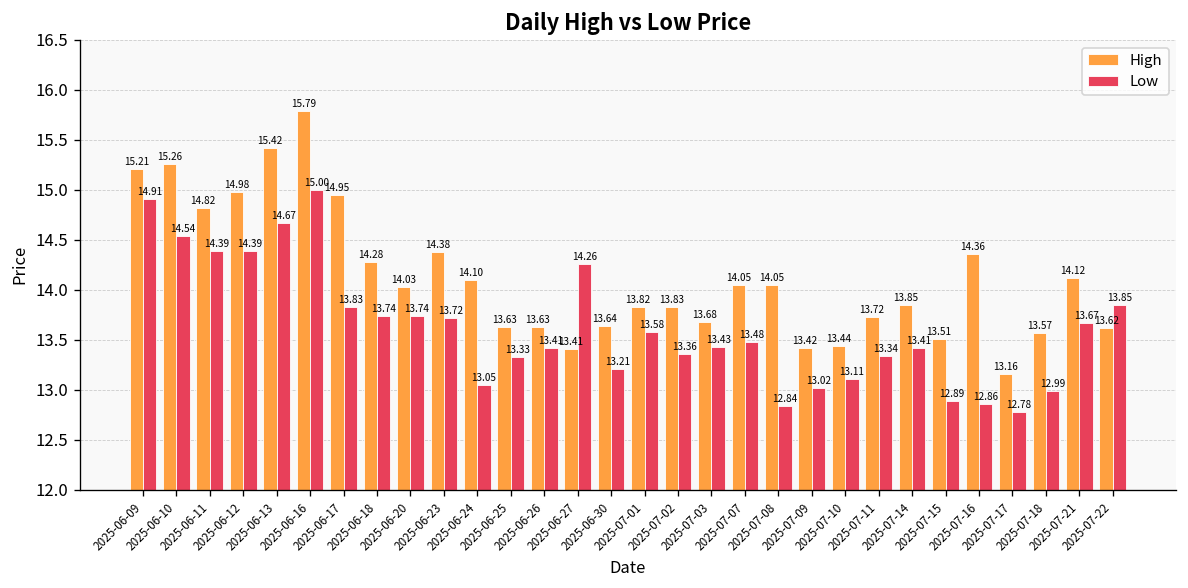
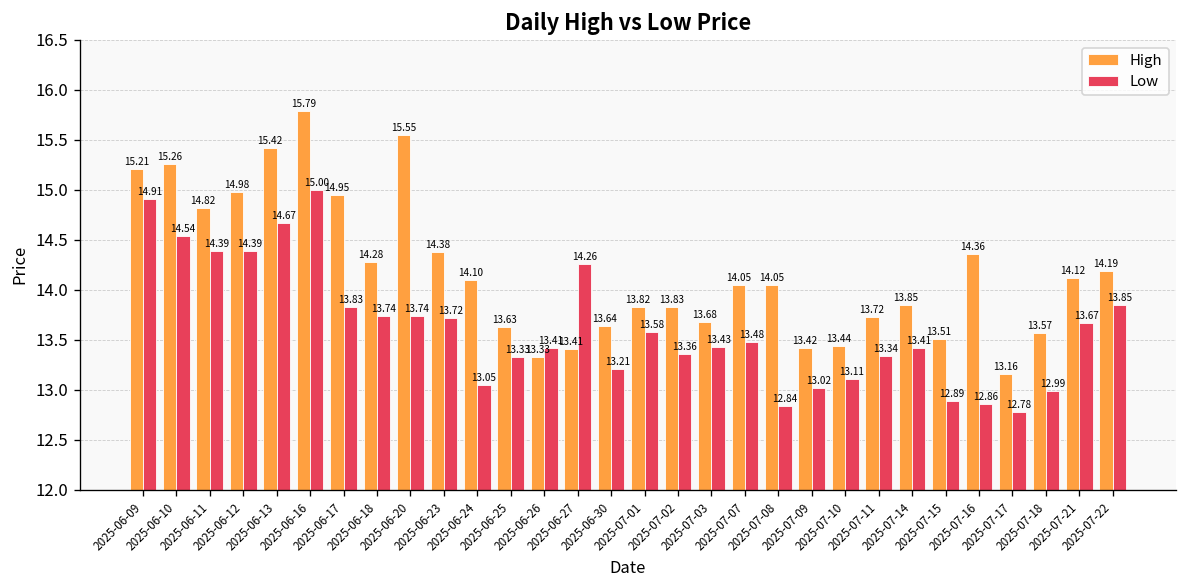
High, 2025-06-20: 14.03 -> 15.55
High, 2025-06-26: 13.63 -> 13.33
High, 2025-07-22: 13.62 -> 14.19
